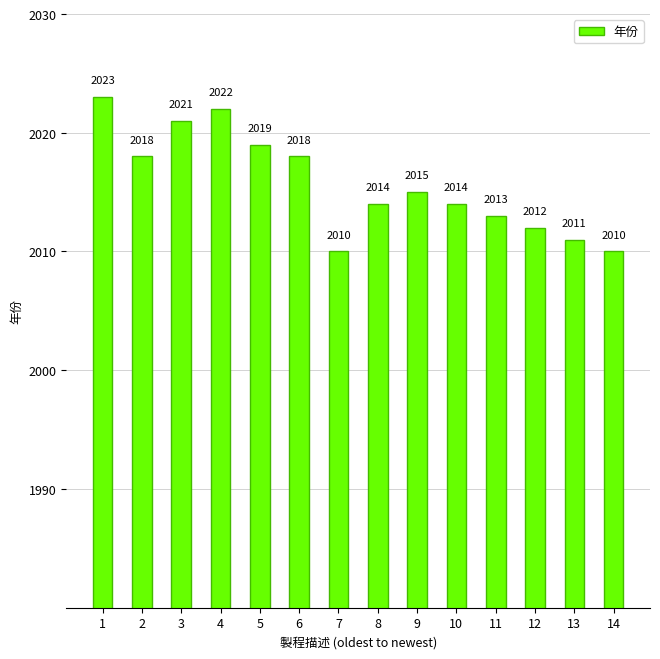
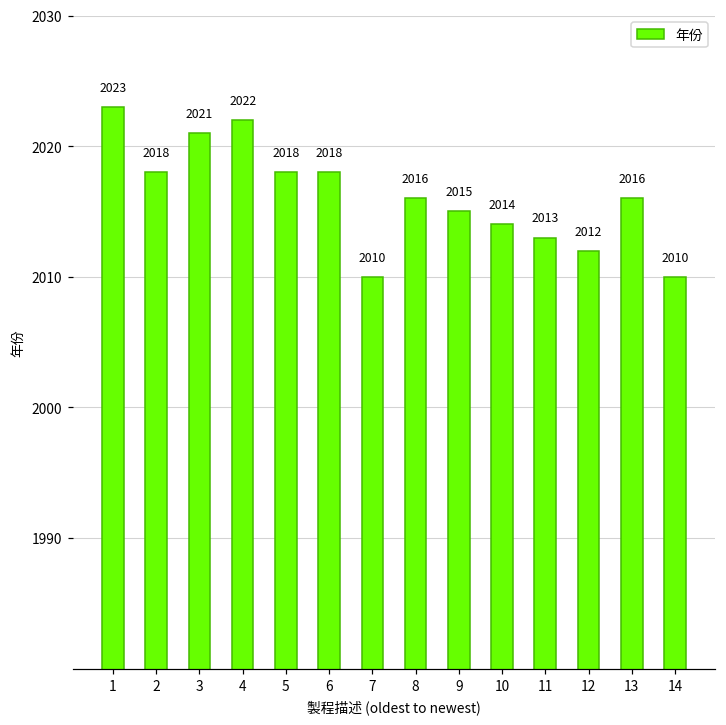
5: 2019 -> 2018
8: 2014 -> 2016
13: 2011 -> 2016
